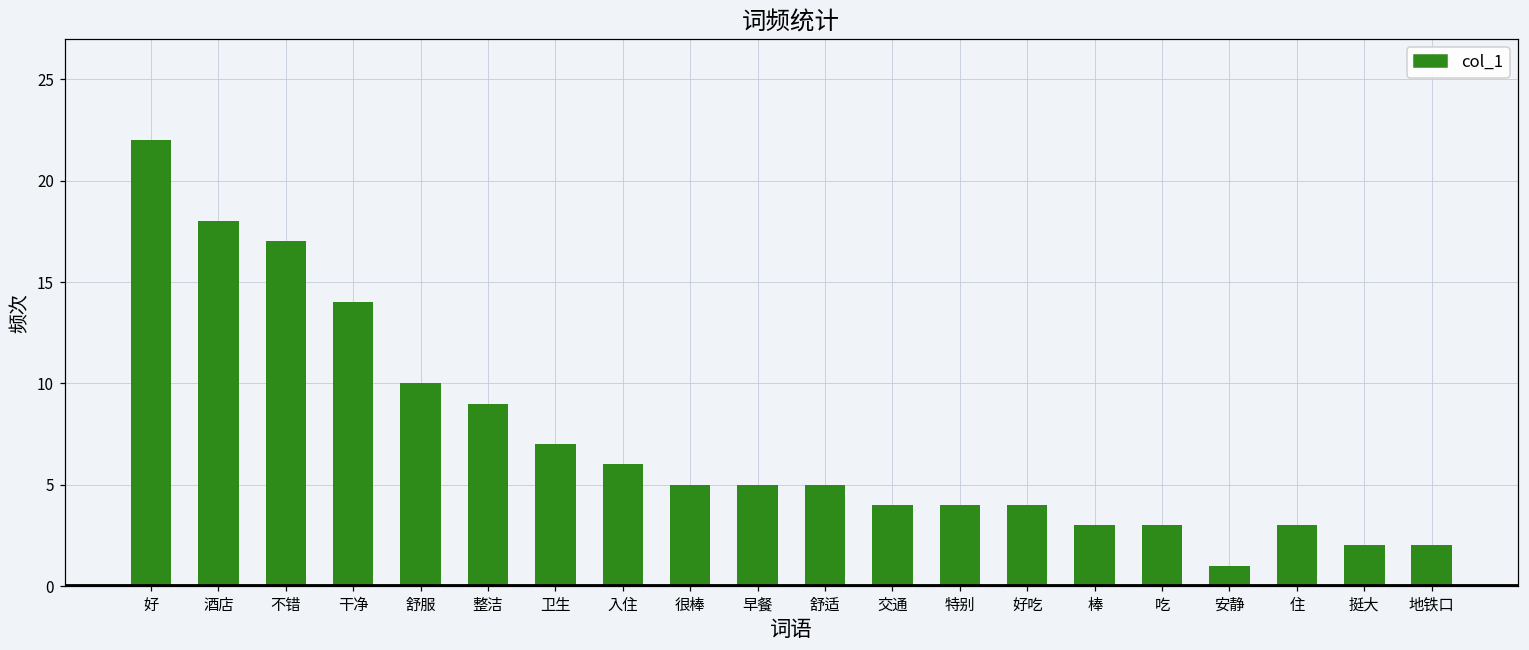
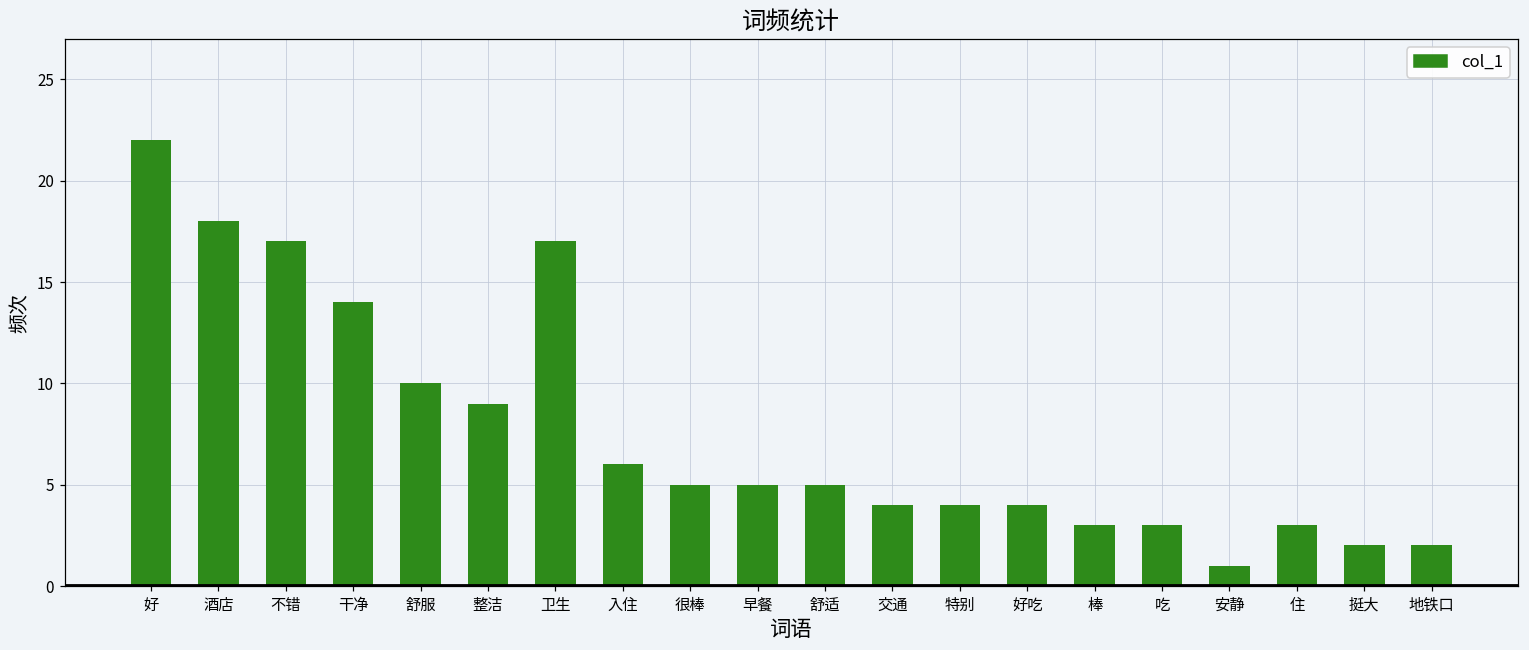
卫生: 7 -> 17
